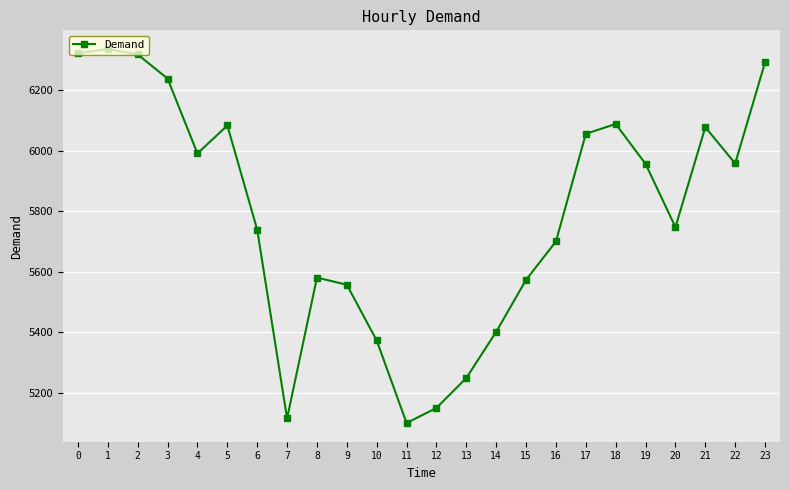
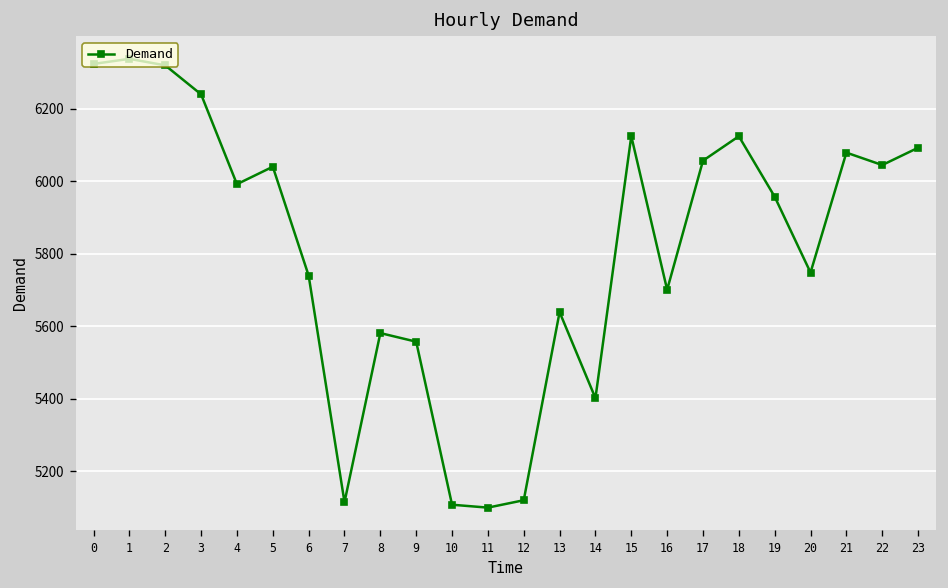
5: 6080 -> 6040
10: 5370 -> 5110
12: 5150 -> 5120
13: 5250 -> 5640
15: 5570 -> 6120
18: 6090 -> 6120
22: 5960 -> 6040
23: 6290 -> 6090
